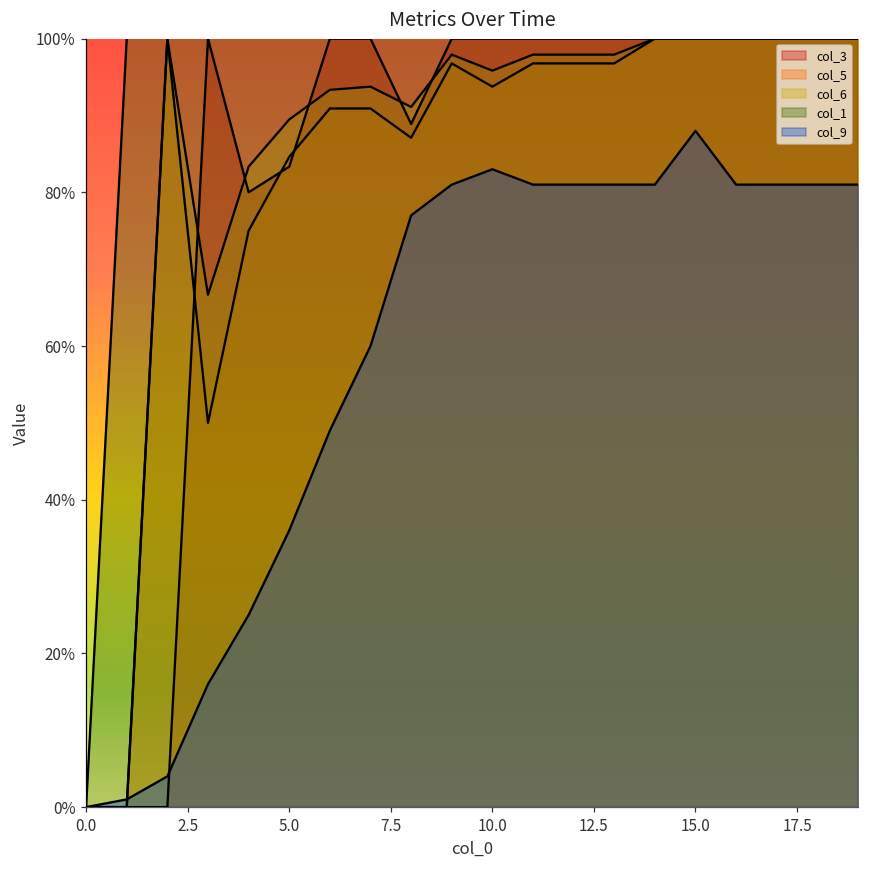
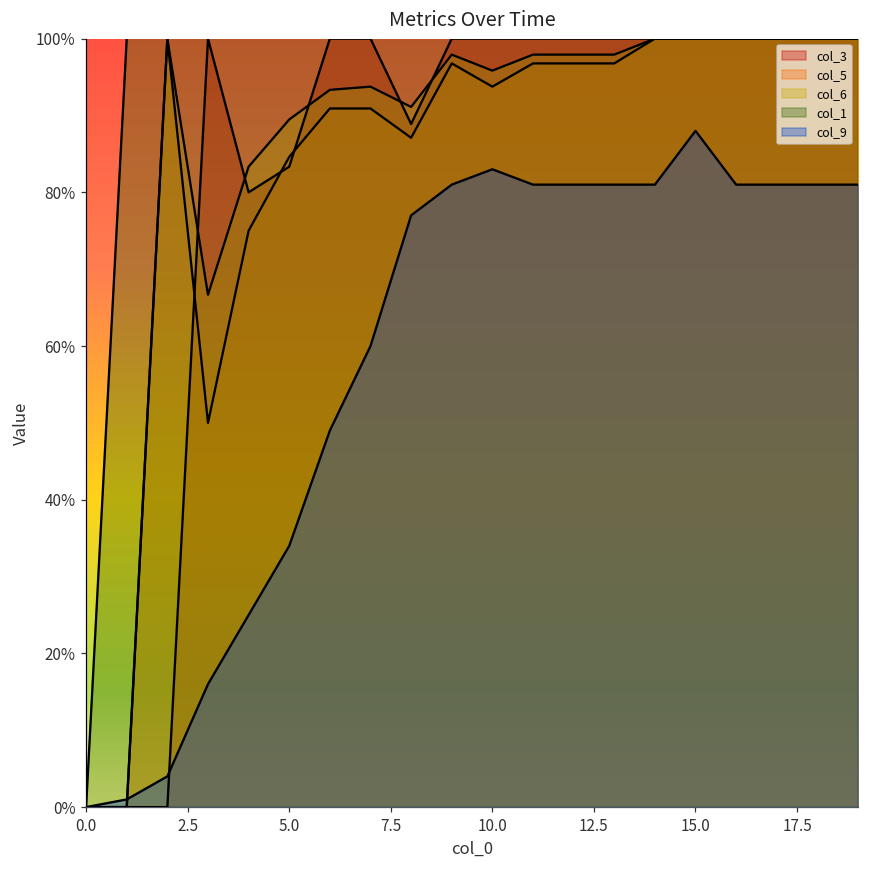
col_9, 5.0: 36% -> 34%
